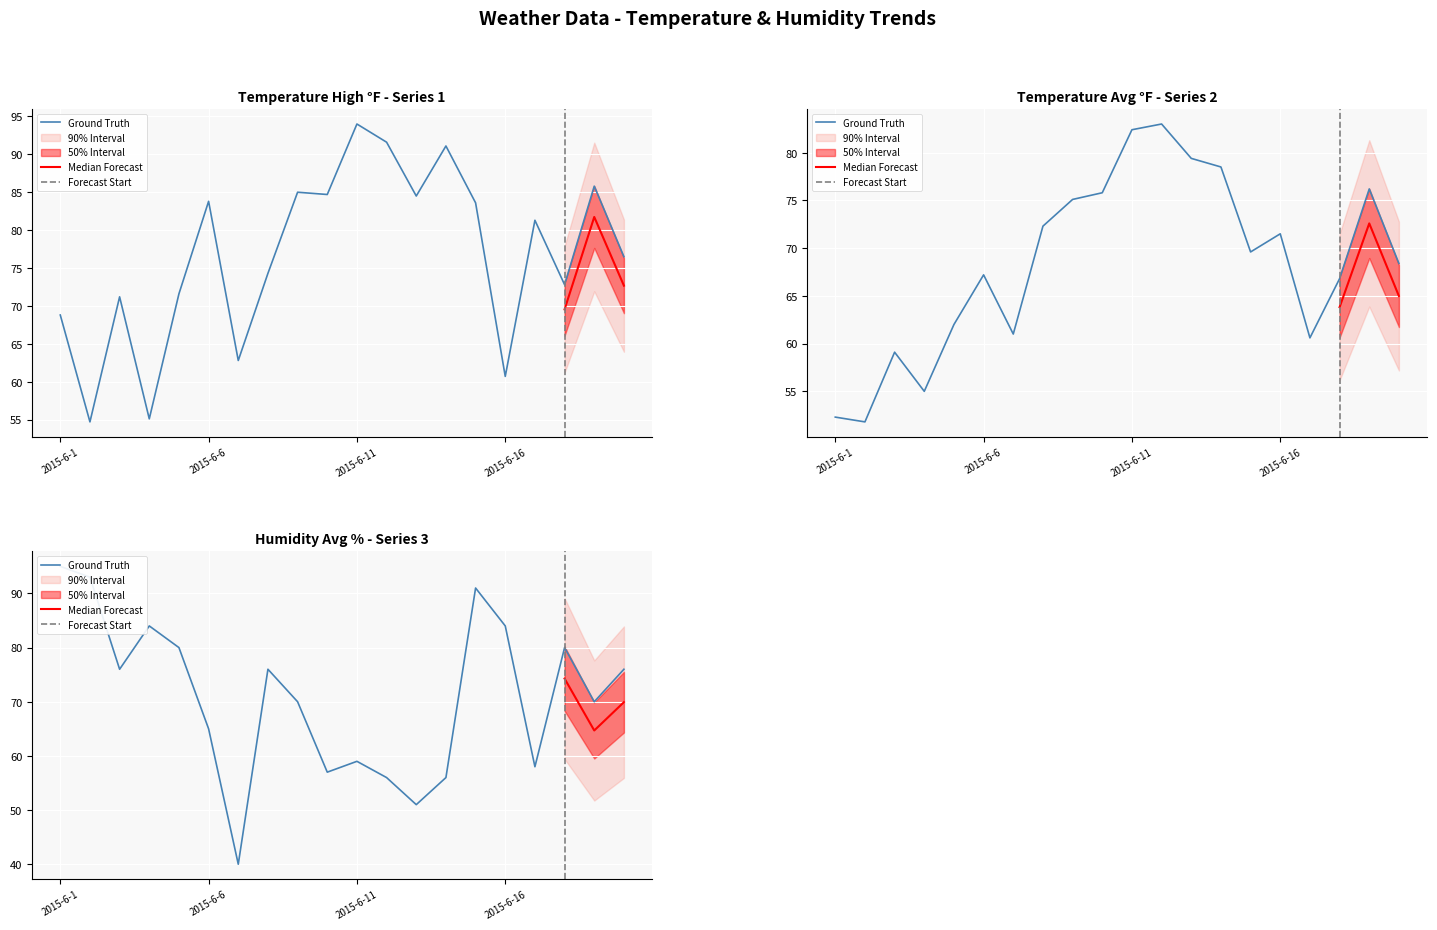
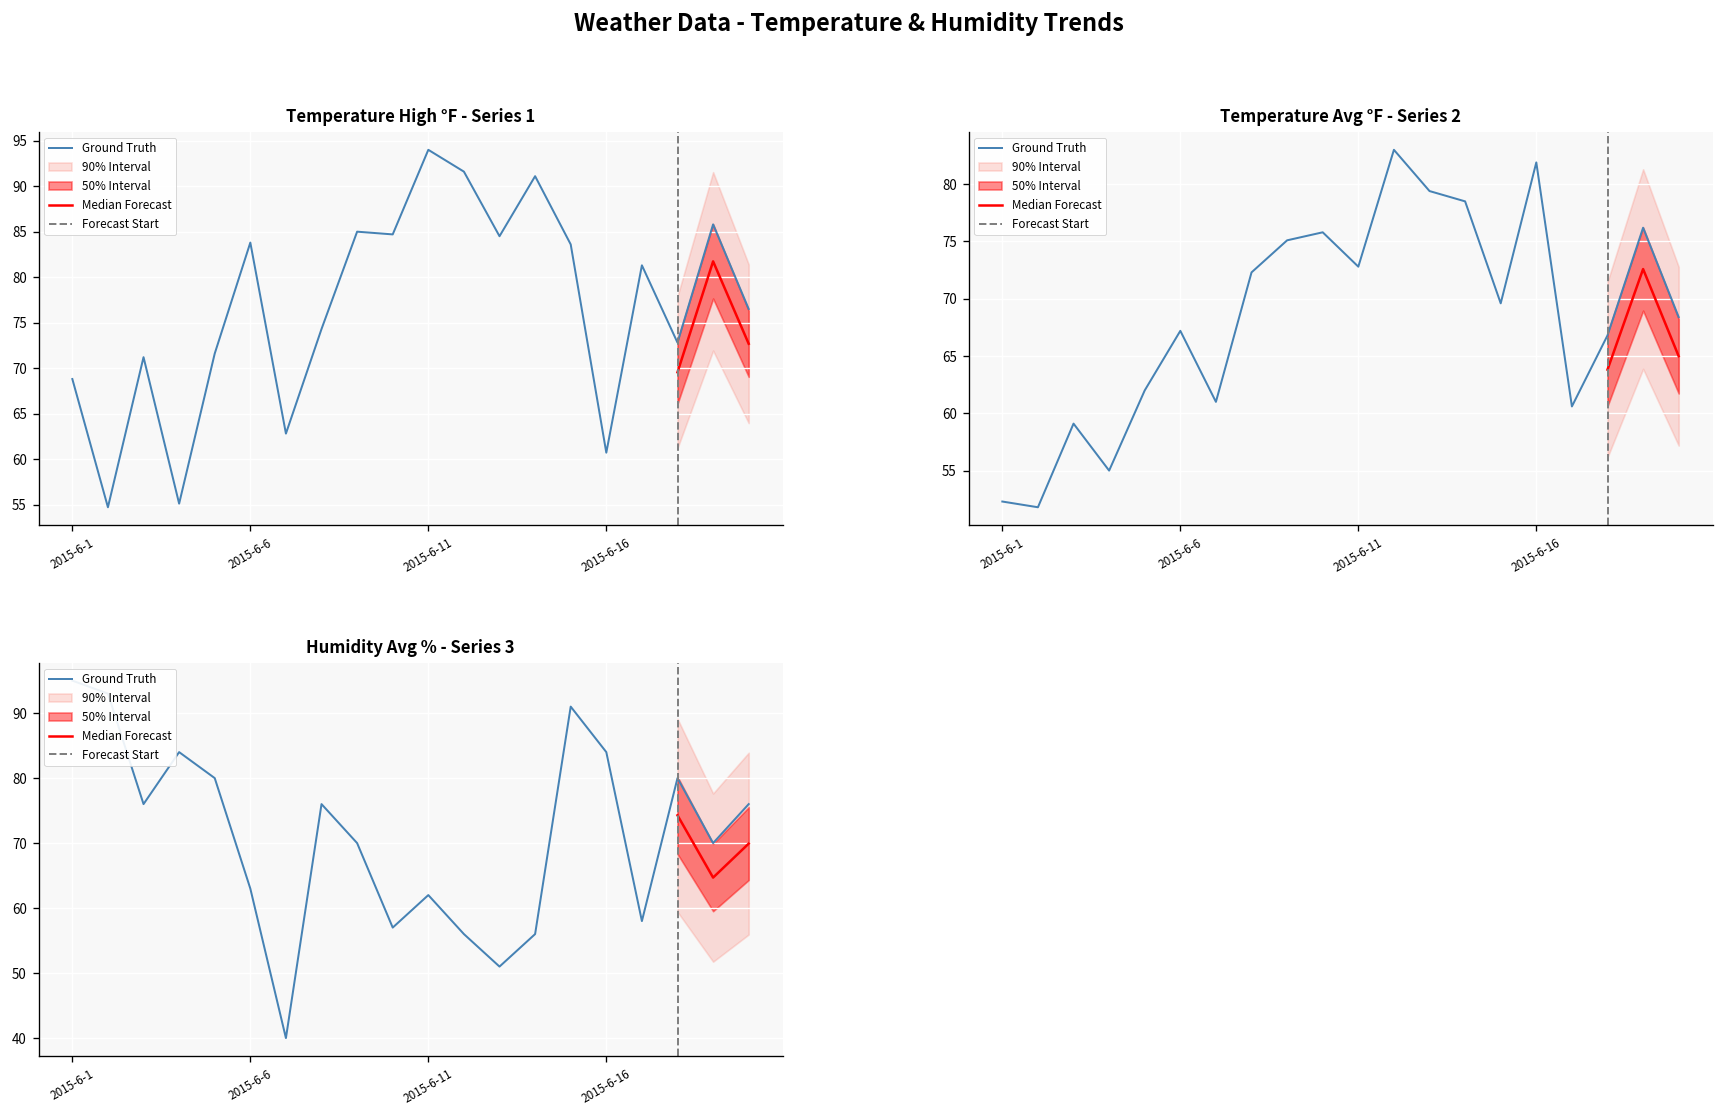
Temperature Avg °F - Series 2, Ground Truth, 2015-6-11: 82 -> 73
Temperature Avg °F - Series 2, Ground Truth, 2015-6-16: 72 -> 82
Humidity Avg % - Series 3, Ground Truth, 2015-6-6: 65 -> 63
Humidity Avg % - Series 3, Ground Truth, 2015-6-11: 59 -> 62
